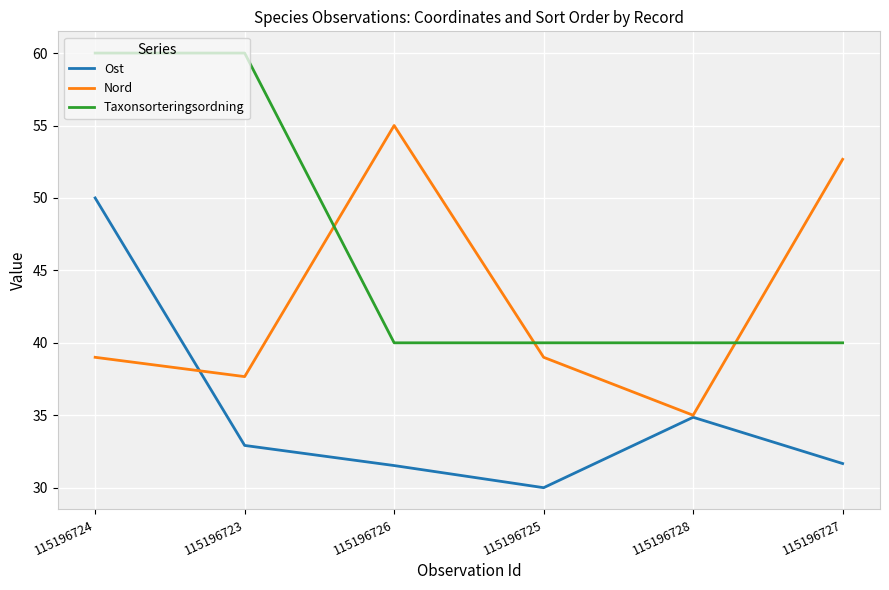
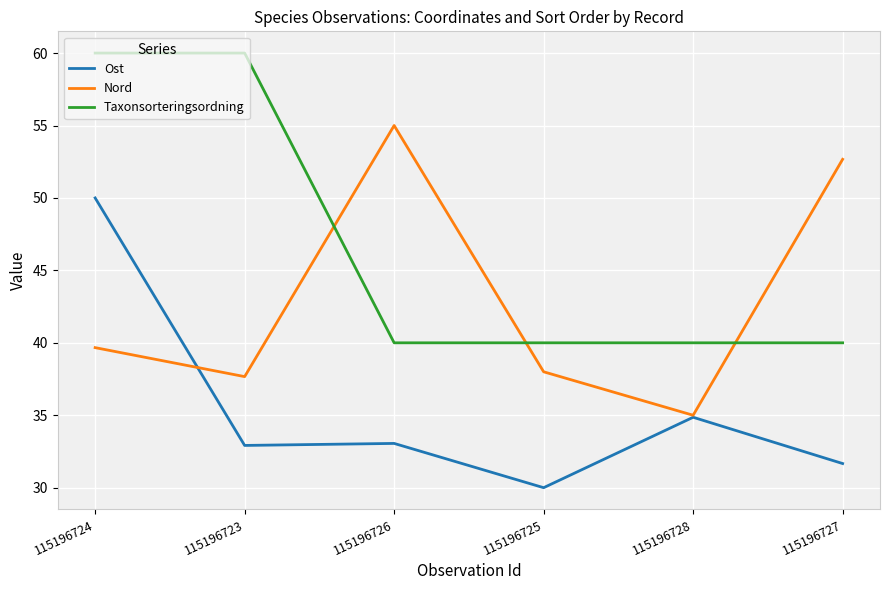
Nord, 115196724: 39.0 -> 39.7
Ost, 115196726: 31.5 -> 33.1
Nord, 115196725: 39.0 -> 38.0
